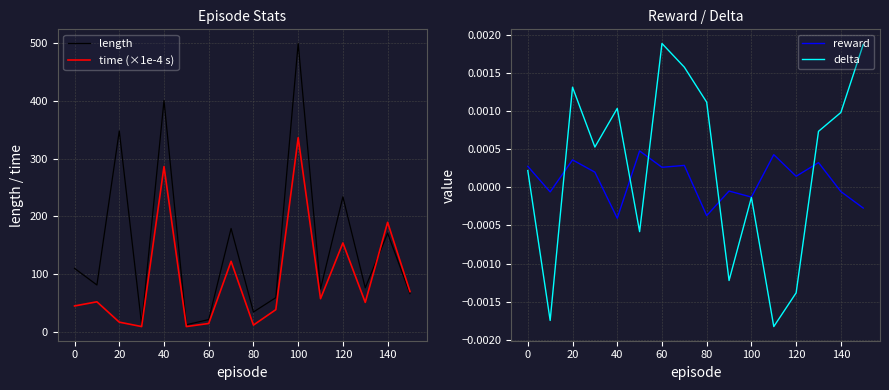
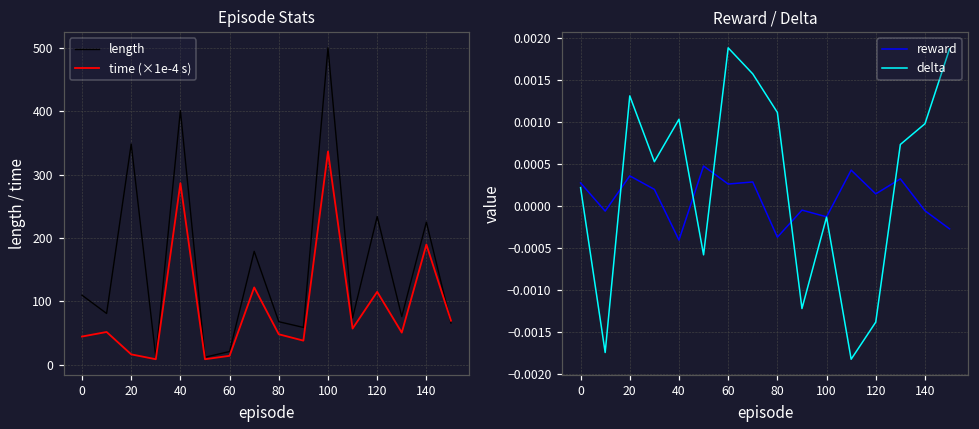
Episode Stats, length, 80: 30 -> 70
Episode Stats, time (×1e-4 s), 80: 10 -> 50
Episode Stats, time (×1e-4 s), 120: 150 -> 120
Episode Stats, length, 140: 170 -> 230
